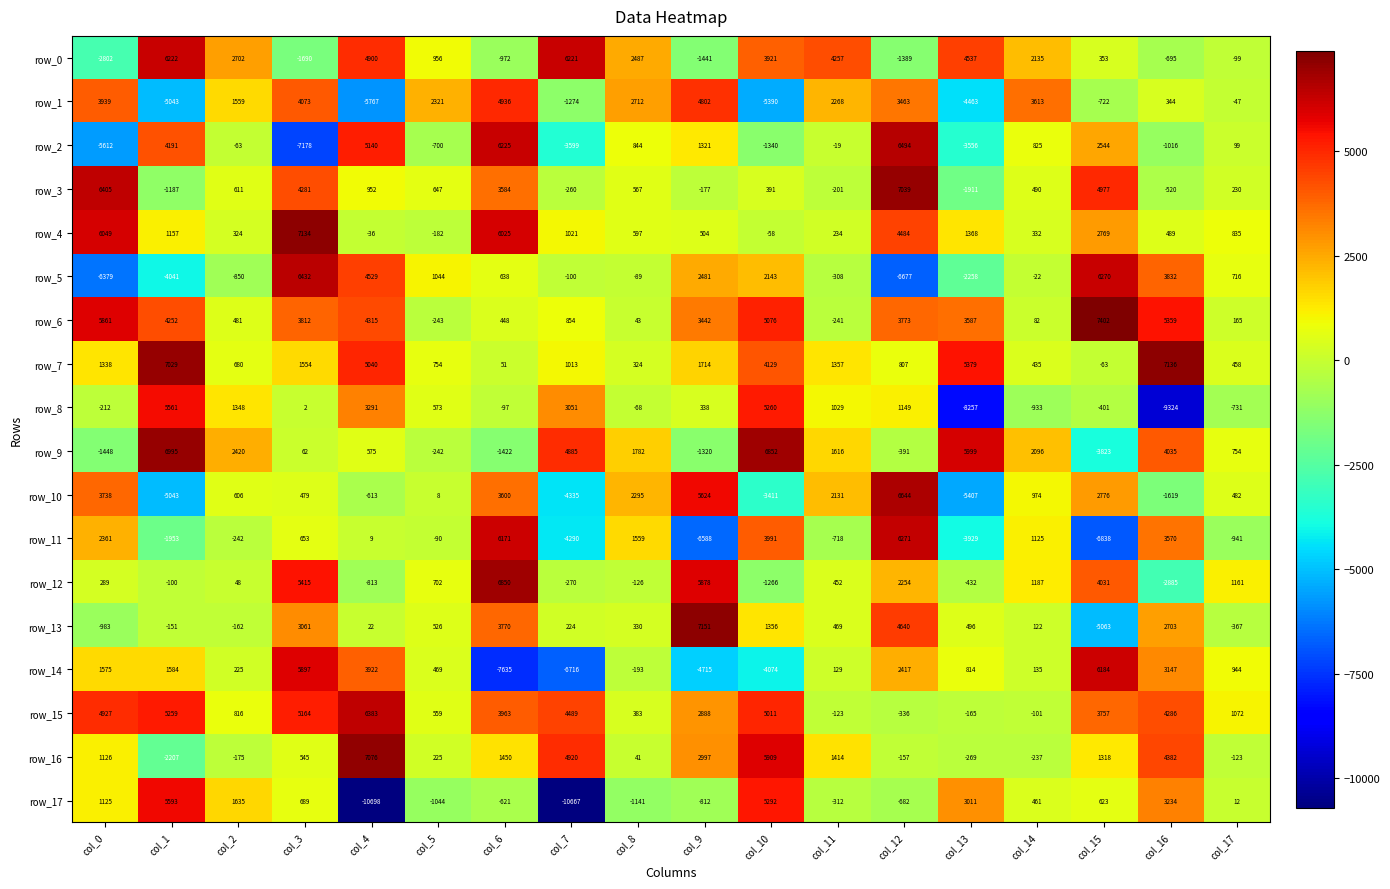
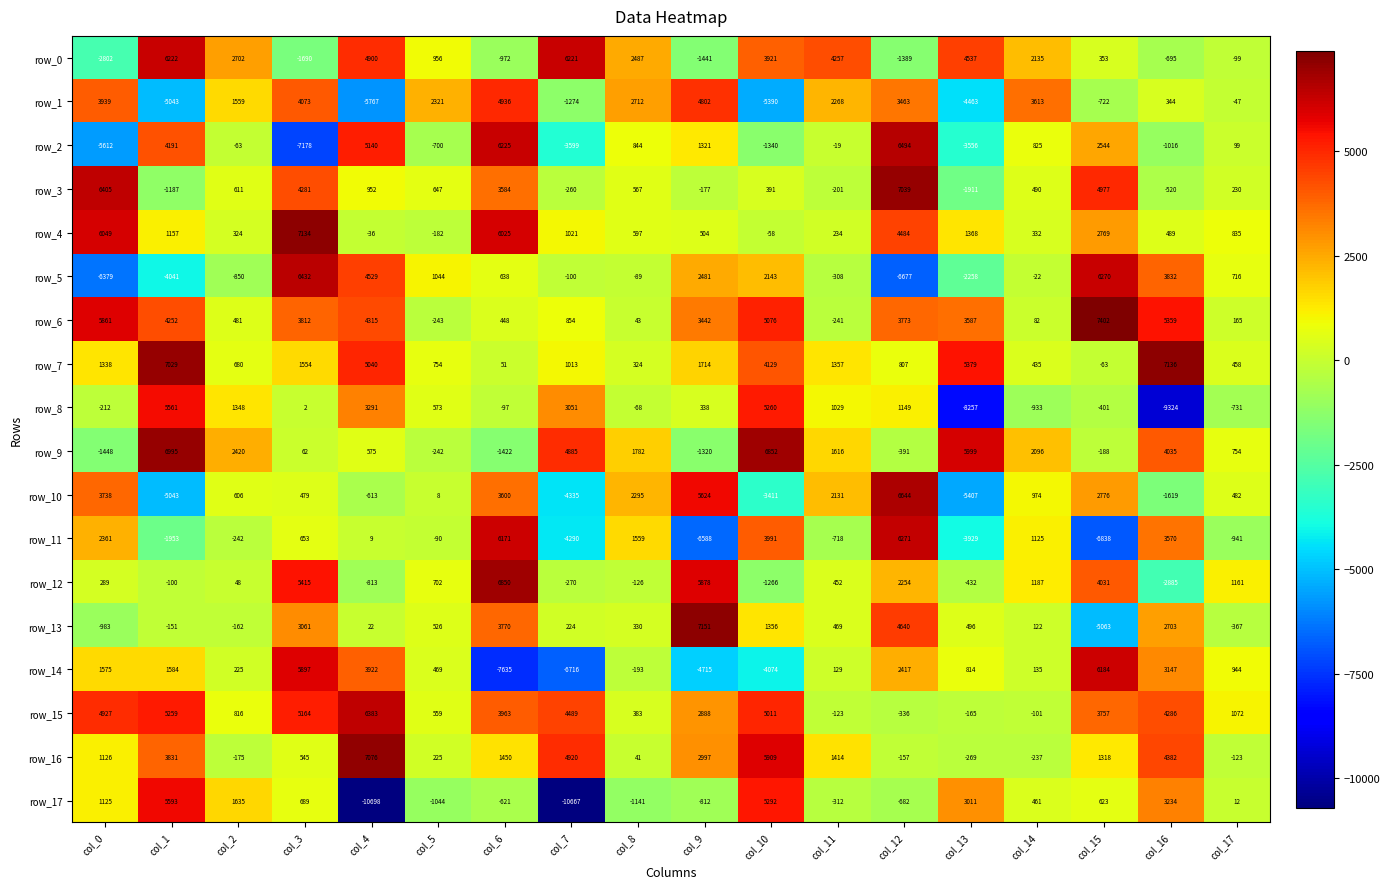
row_9, col_15: -3823 -> -188
row_16, col_1: -2207 -> 3831
